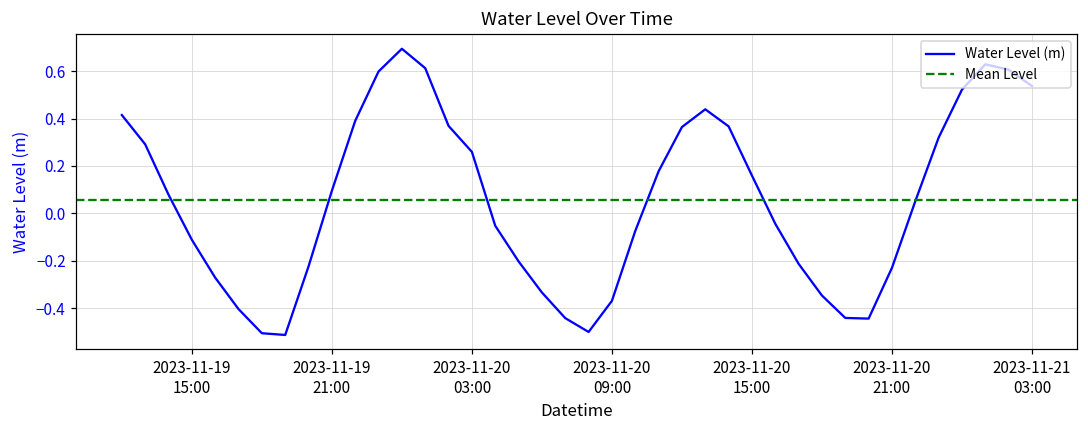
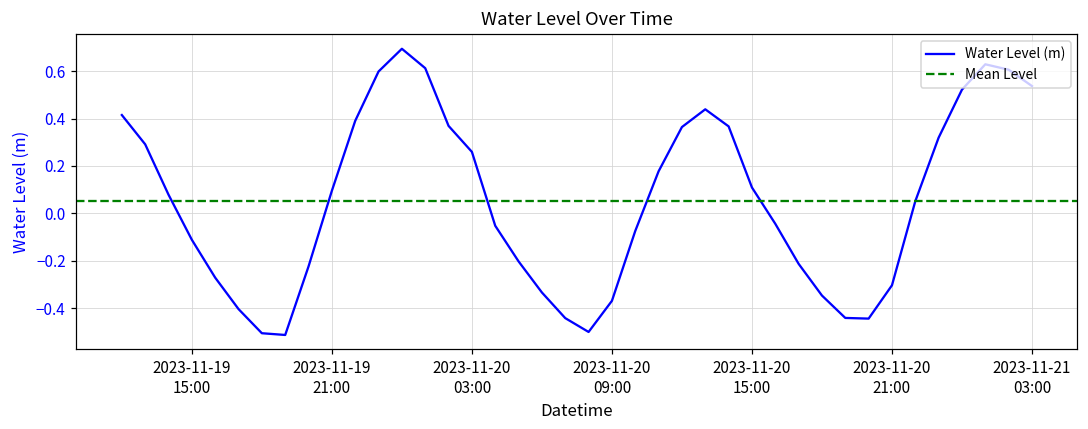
2023-11-20 15:00: 0.16 -> 0.11
2023-11-20 21:00: -0.23 -> -0.30
